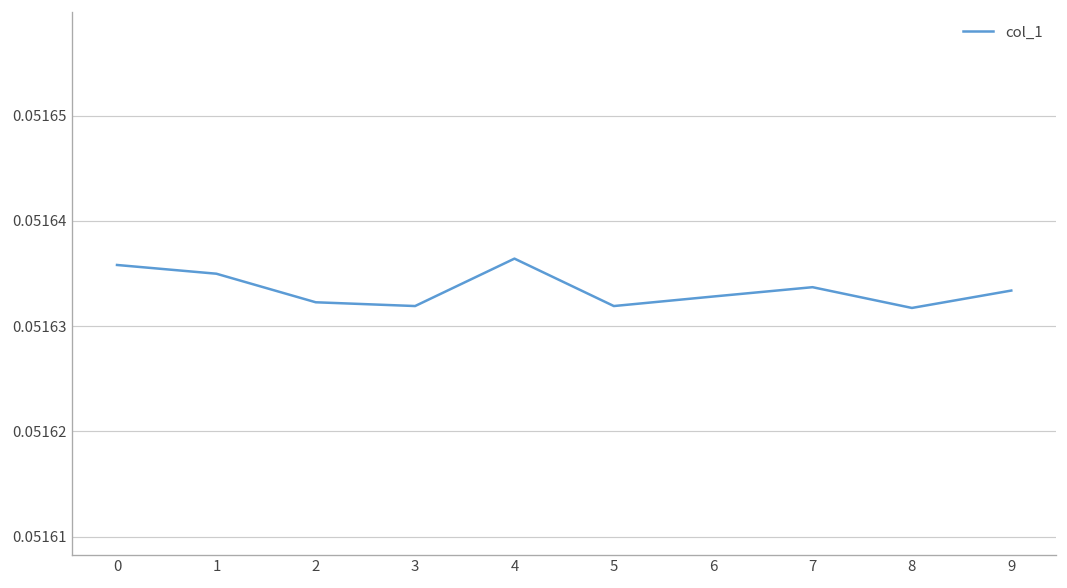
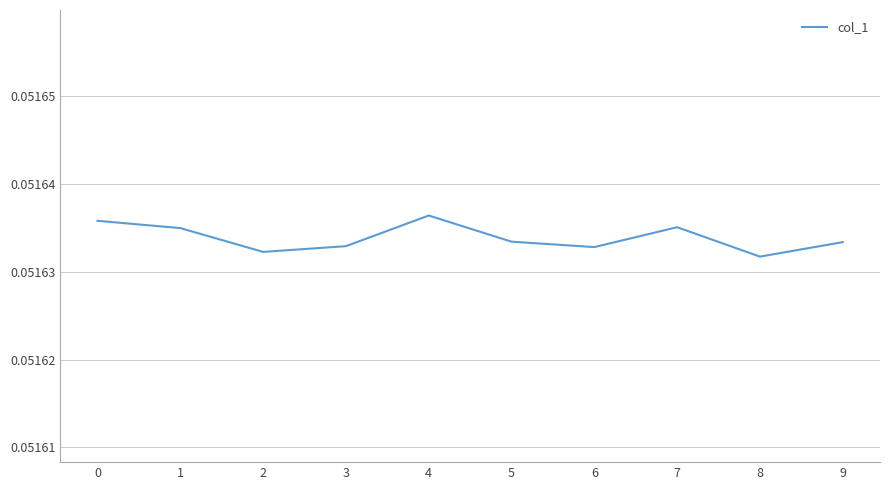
3: 0.051632 -> 0.051633
5: 0.051632 -> 0.051633
7: 0.051634 -> 0.051635
